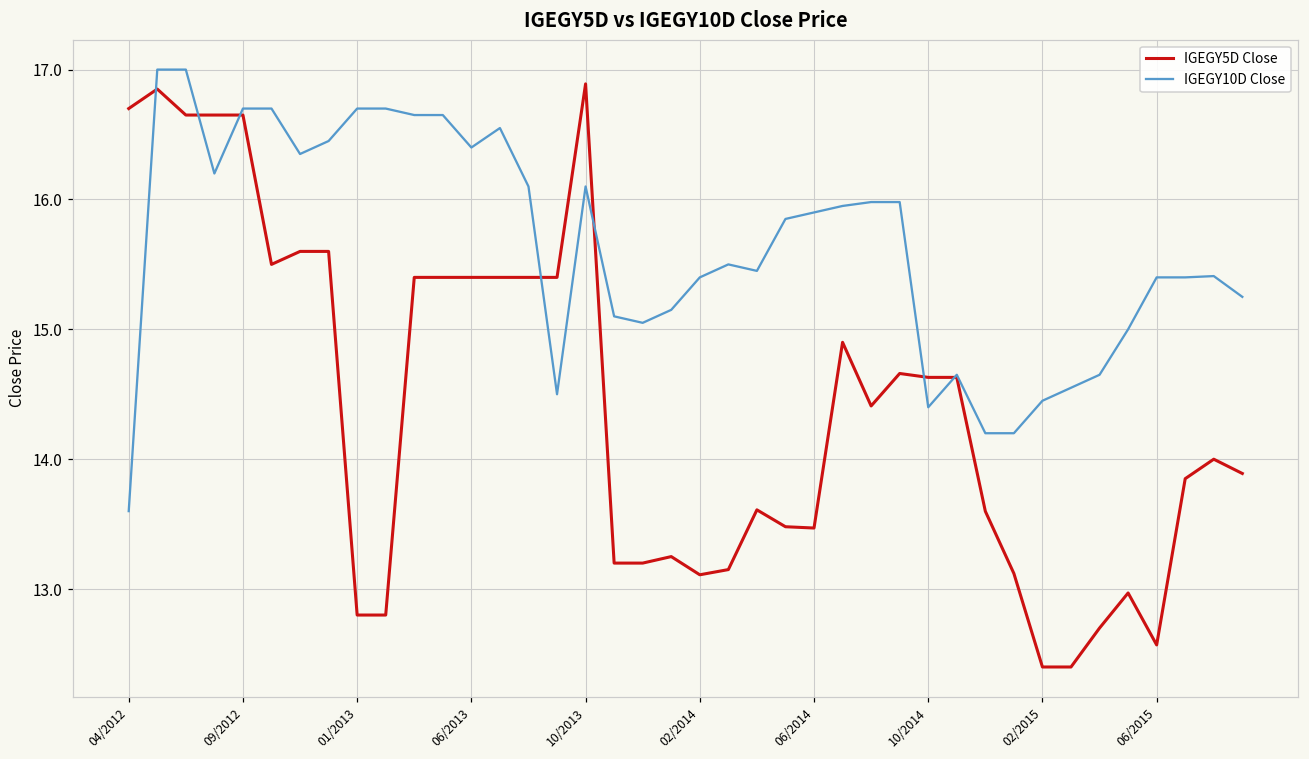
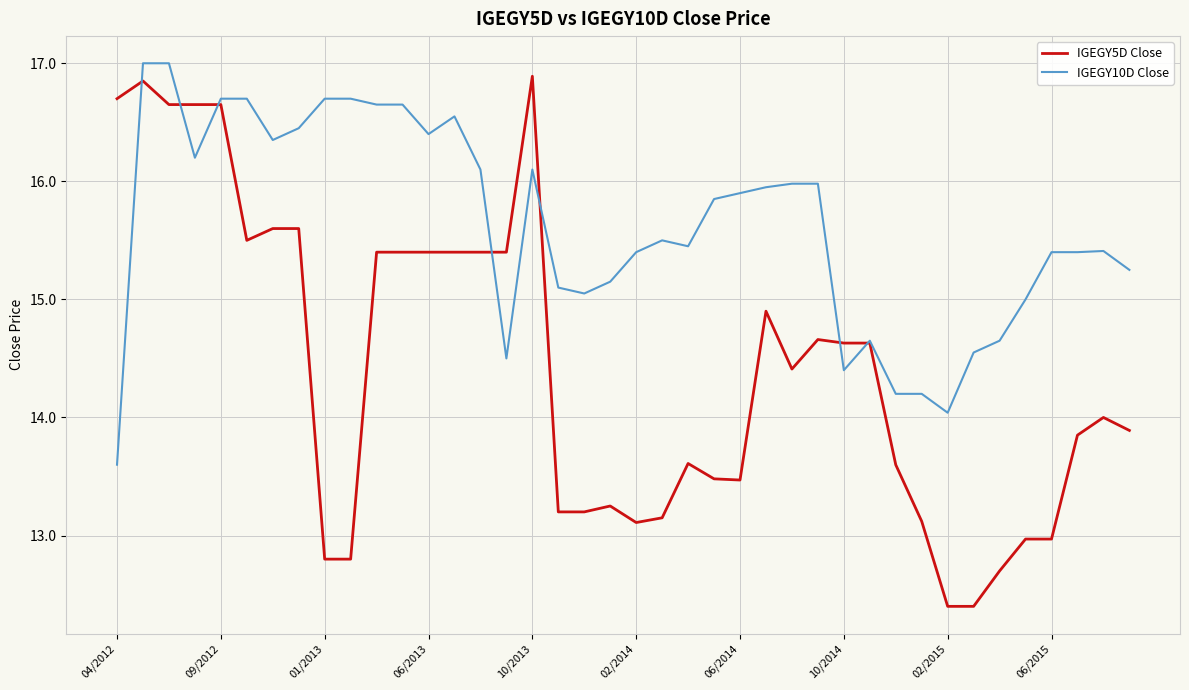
IGEGY10D Close, 02/2015: 14.45 -> 14.04
IGEGY5D Close, 06/2015: 12.57 -> 12.97
